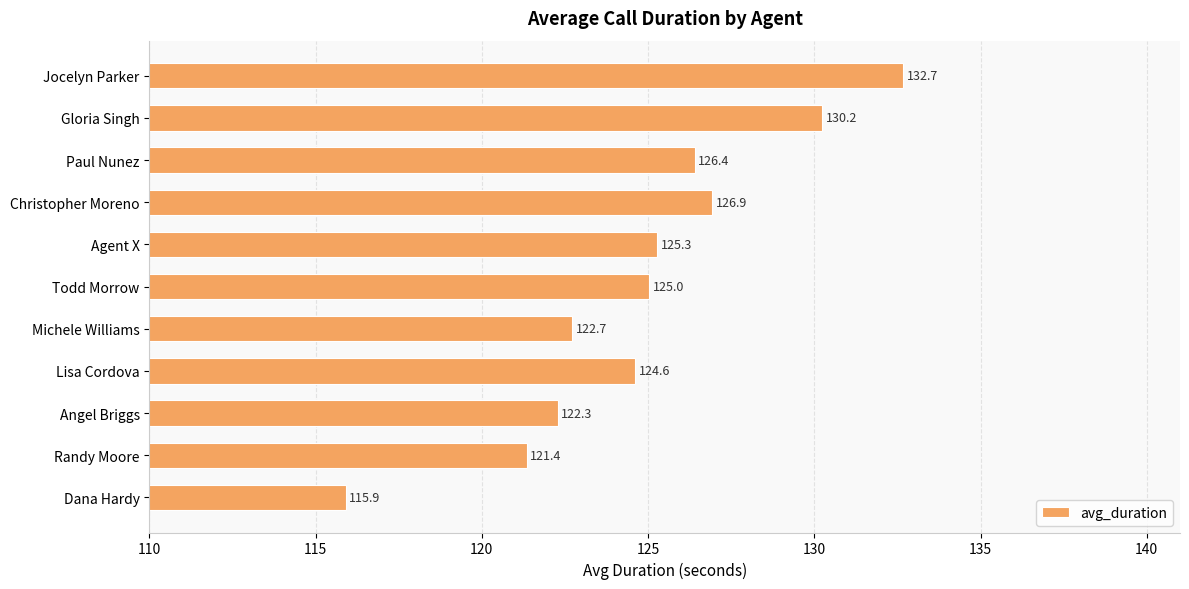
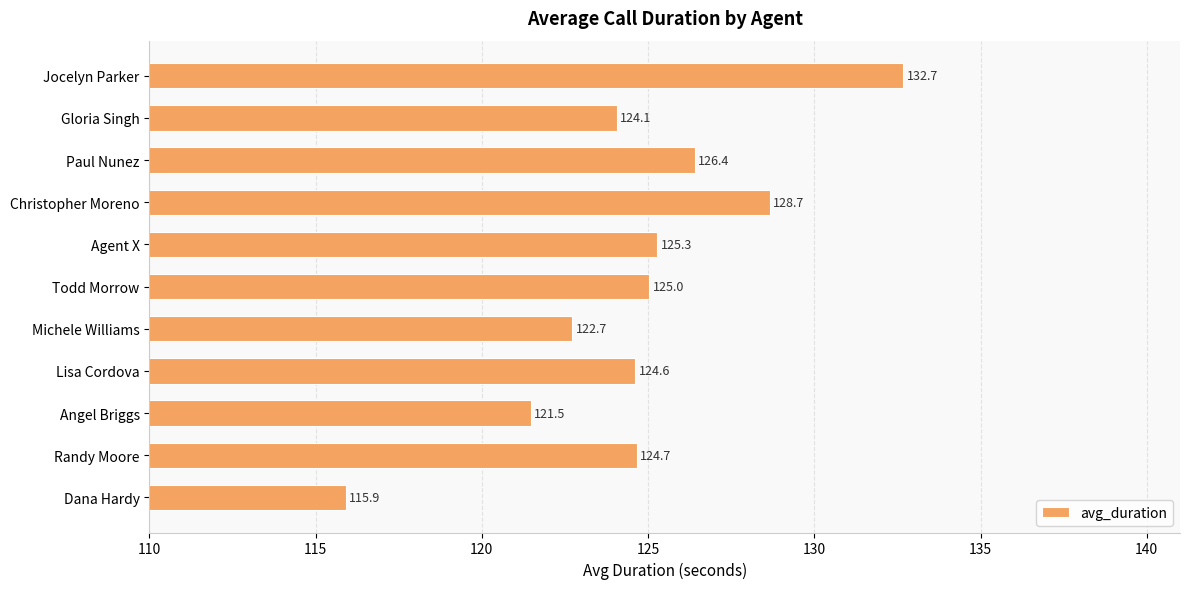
Gloria Singh: 130.2 -> 124.1
Christopher Moreno: 126.9 -> 128.7
Angel Briggs: 122.3 -> 121.5
Randy Moore: 121.4 -> 124.7
